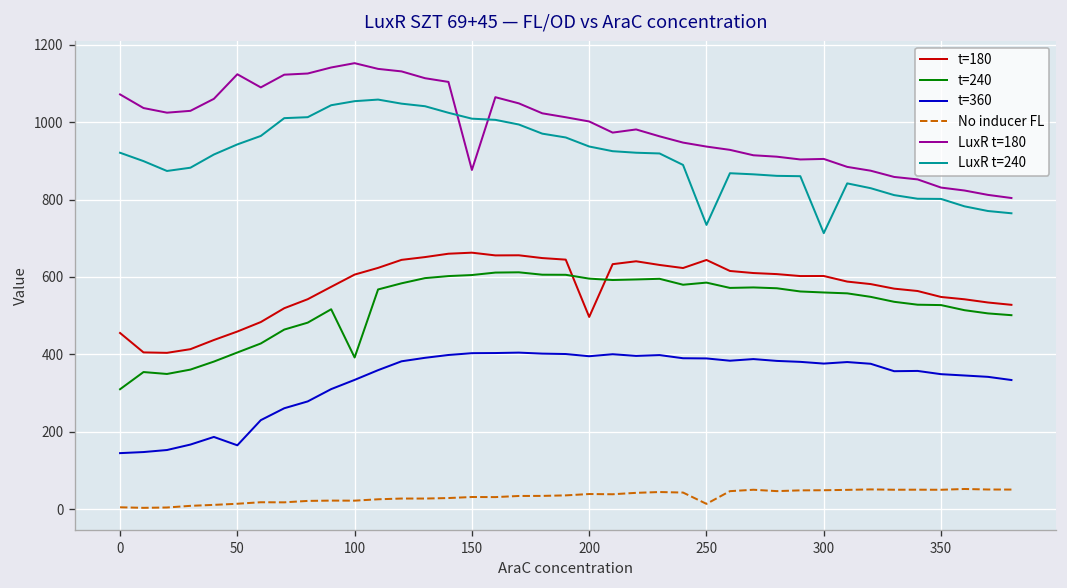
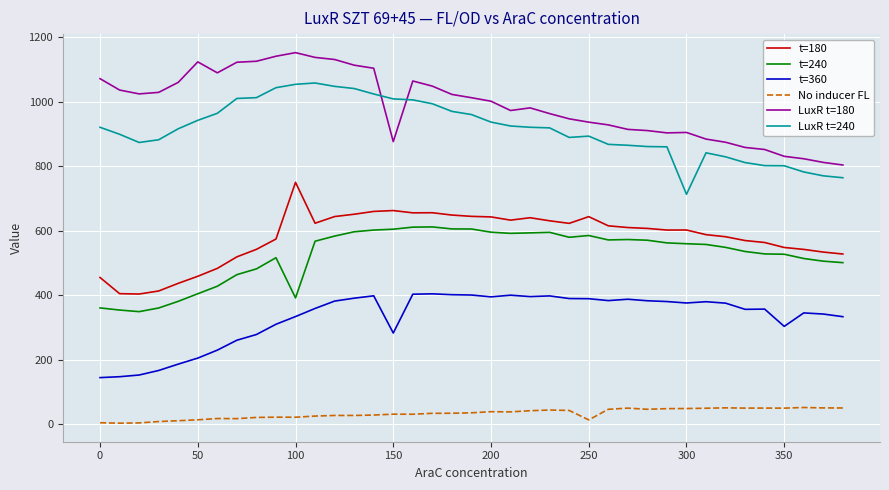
t=240, 0: 310 -> 360
t=360, 50: 160 -> 210
t=180, 100: 610 -> 750
t=360, 150: 400 -> 280
t=180, 200: 500 -> 640
LuxR t=240, 250: 730 -> 890
t=360, 350: 350 -> 300
